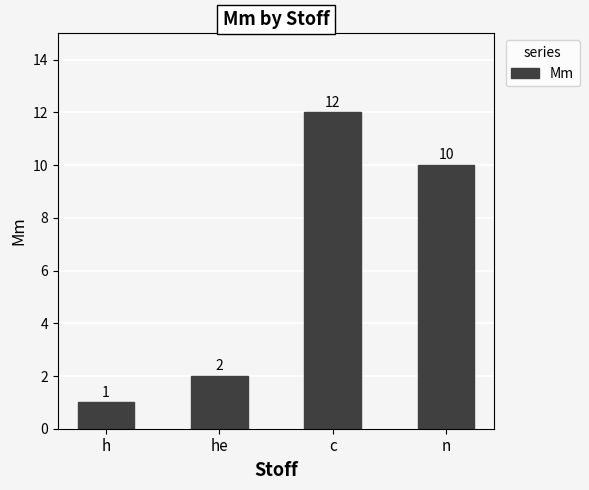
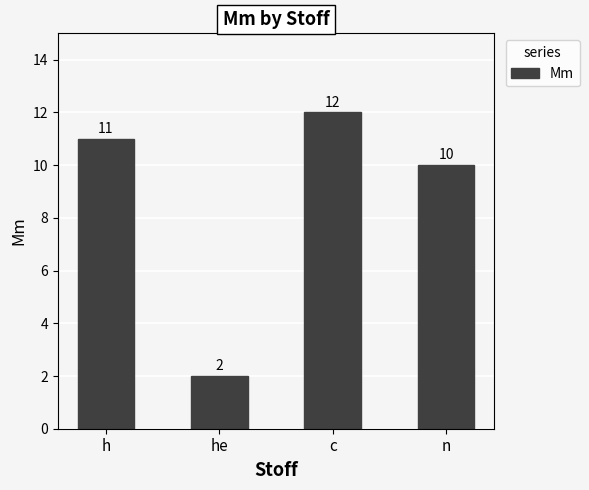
h: 1 -> 11
